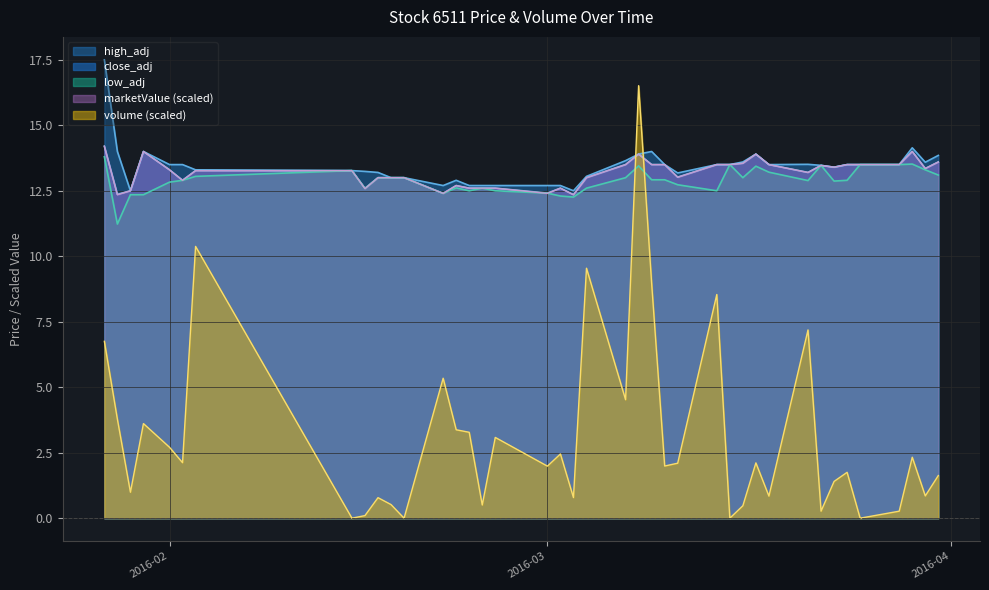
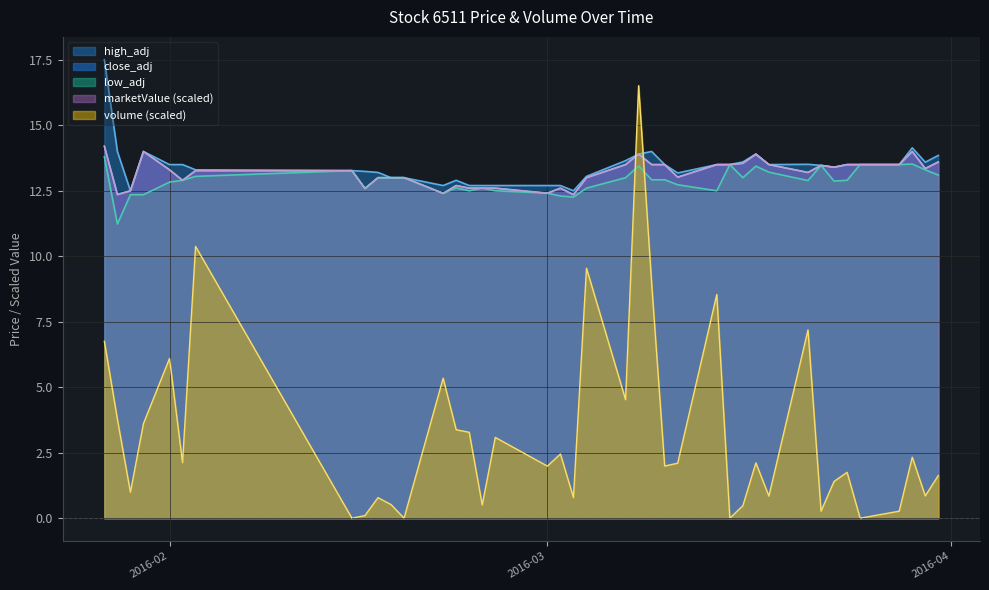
volume (scaled), 2016-02: 2.7 -> 6.1
